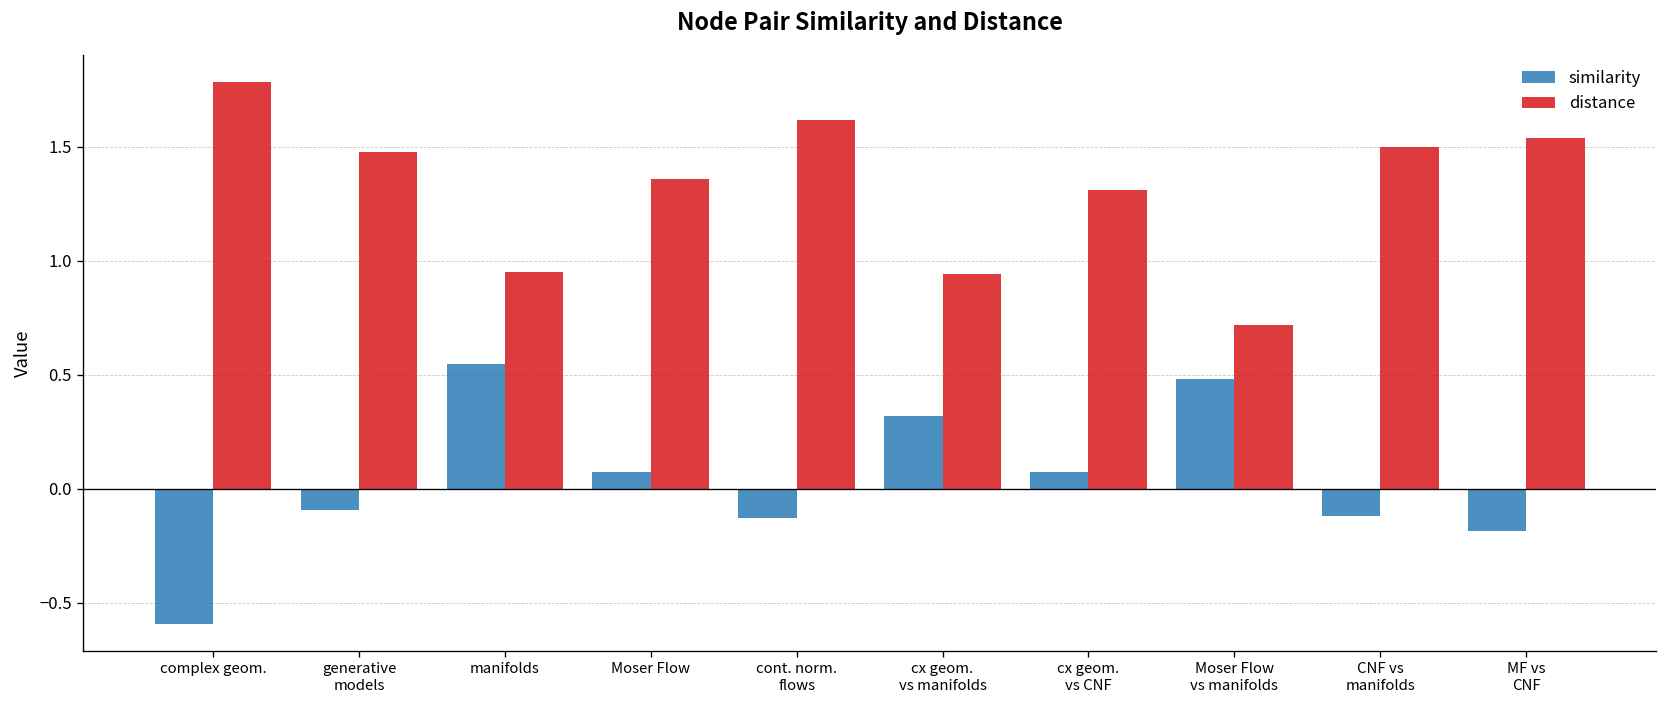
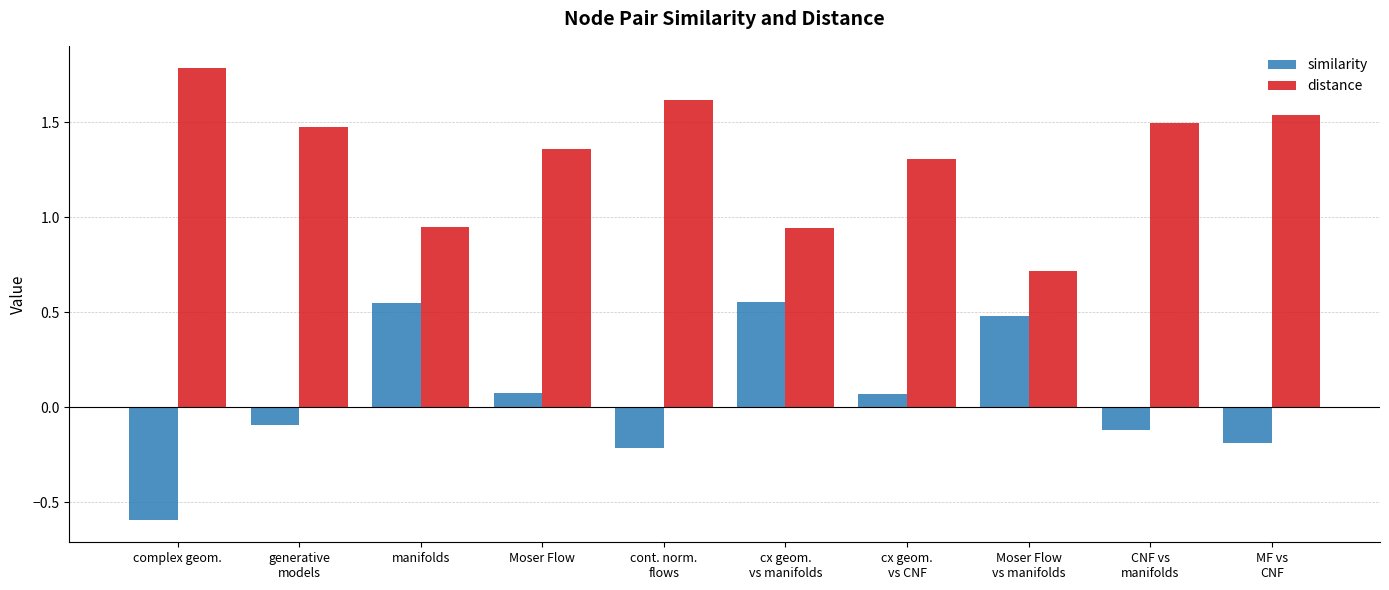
similarity, cont. norm. flows: -0.13 -> -0.22
similarity, cx geom. vs manifolds: 0.32 -> 0.55
